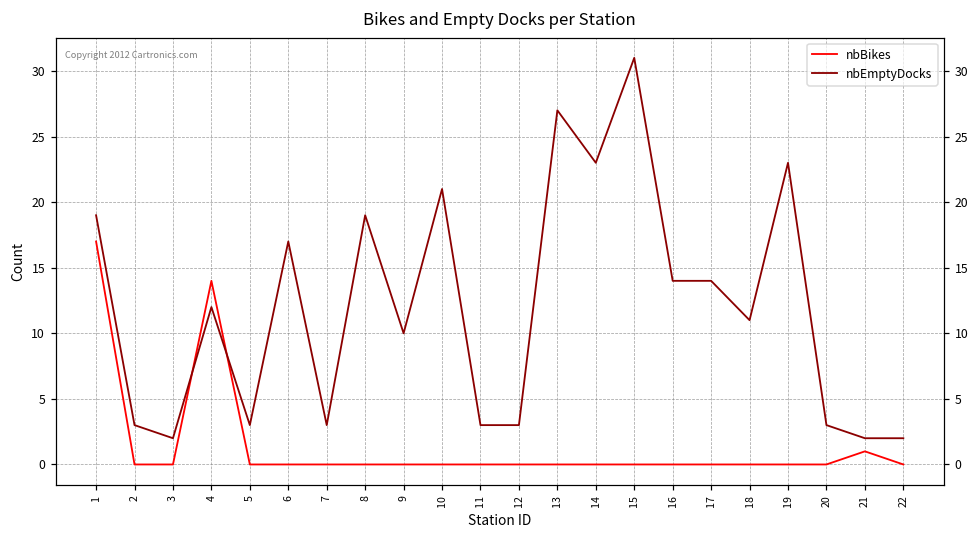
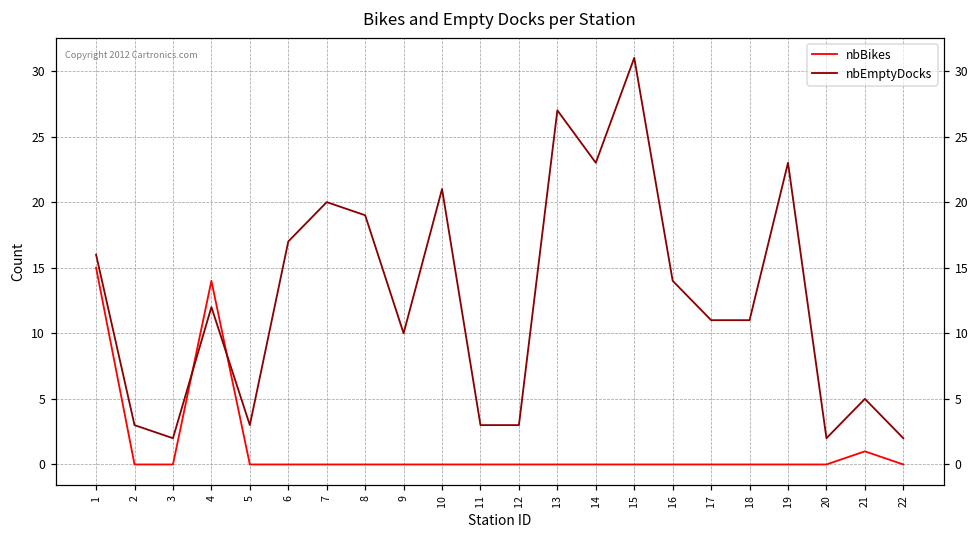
nbBikes, 1: 17 -> 15
nbEmptyDocks, 1: 19 -> 16
nbEmptyDocks, 7: 3 -> 20
nbEmptyDocks, 17: 14 -> 11
nbEmptyDocks, 20: 3 -> 2
nbEmptyDocks, 21: 2 -> 5
